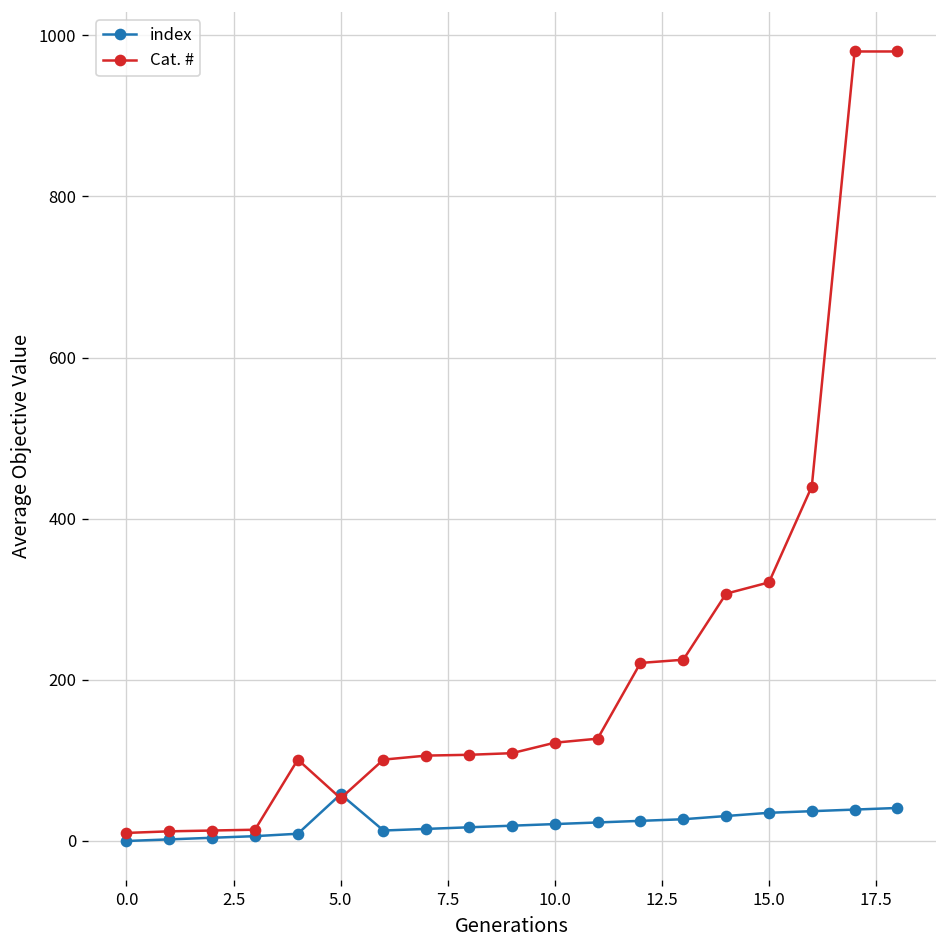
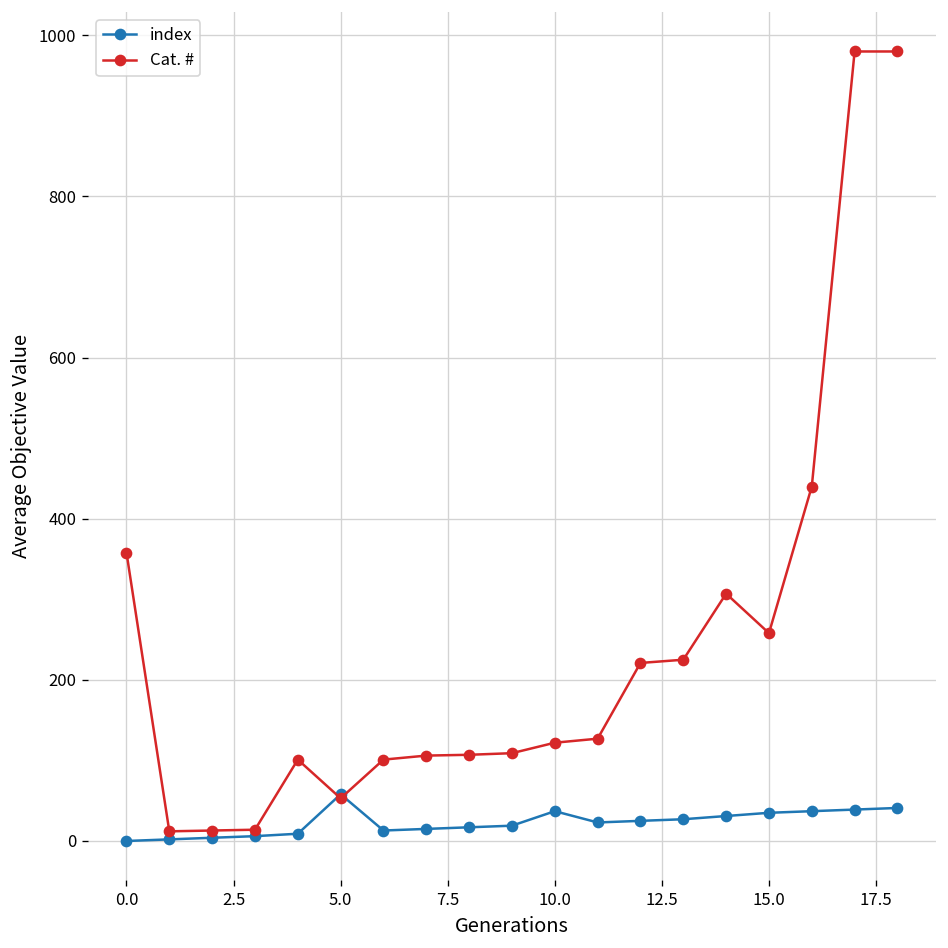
Cat. #, 0.0: 10 -> 360
index, 10.0: 20 -> 40
Cat. #, 15.0: 320 -> 260
